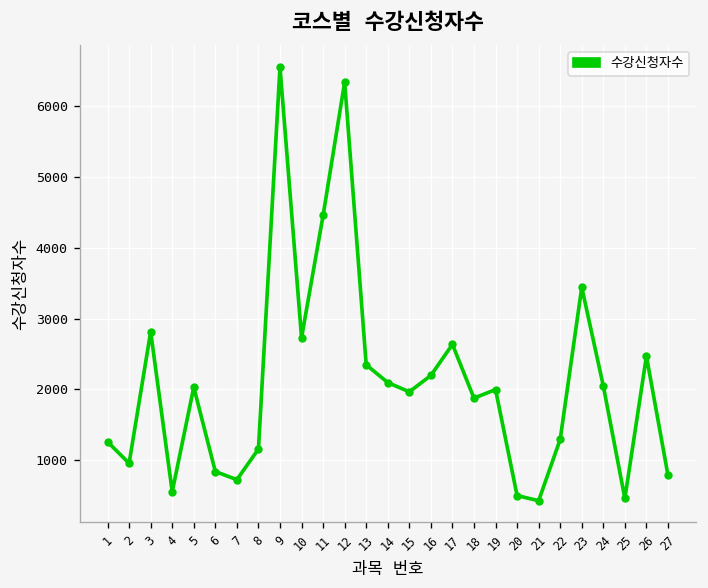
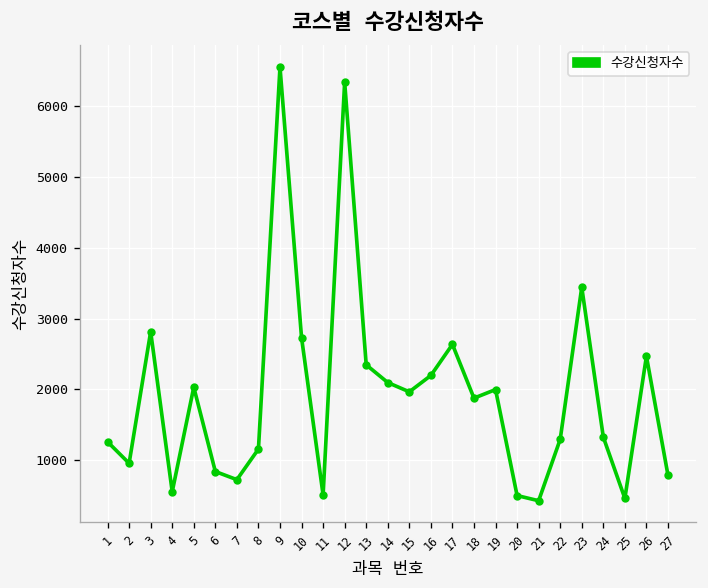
11: 4500 -> 500
24: 2100 -> 1300
